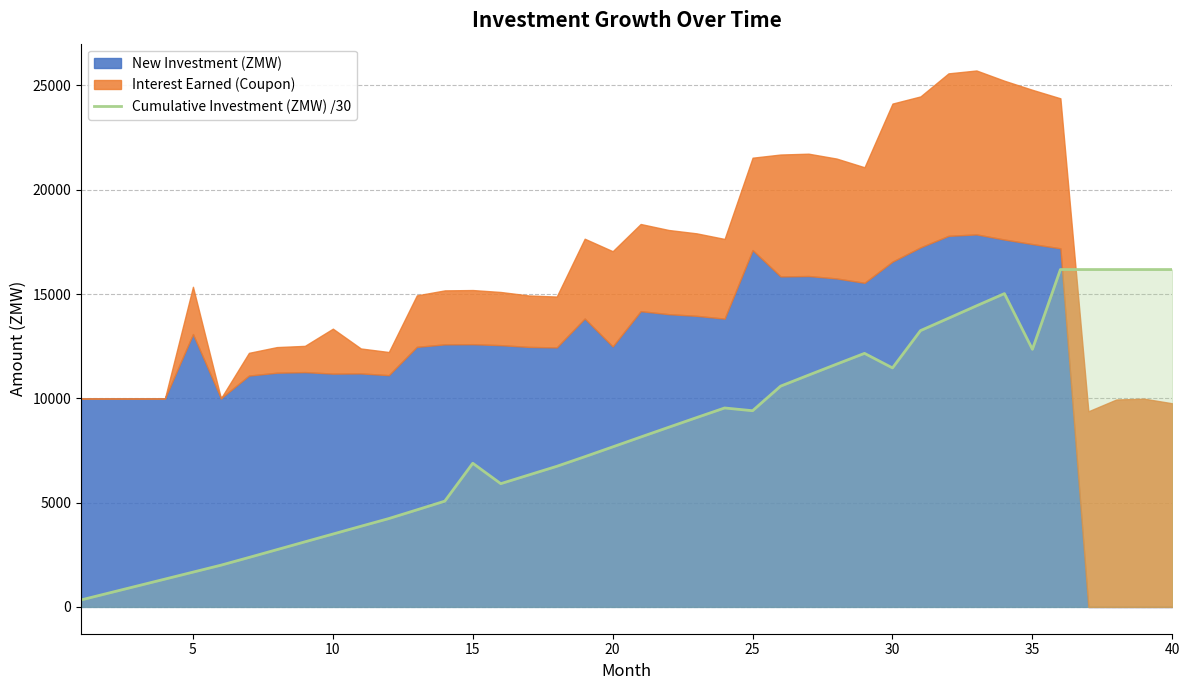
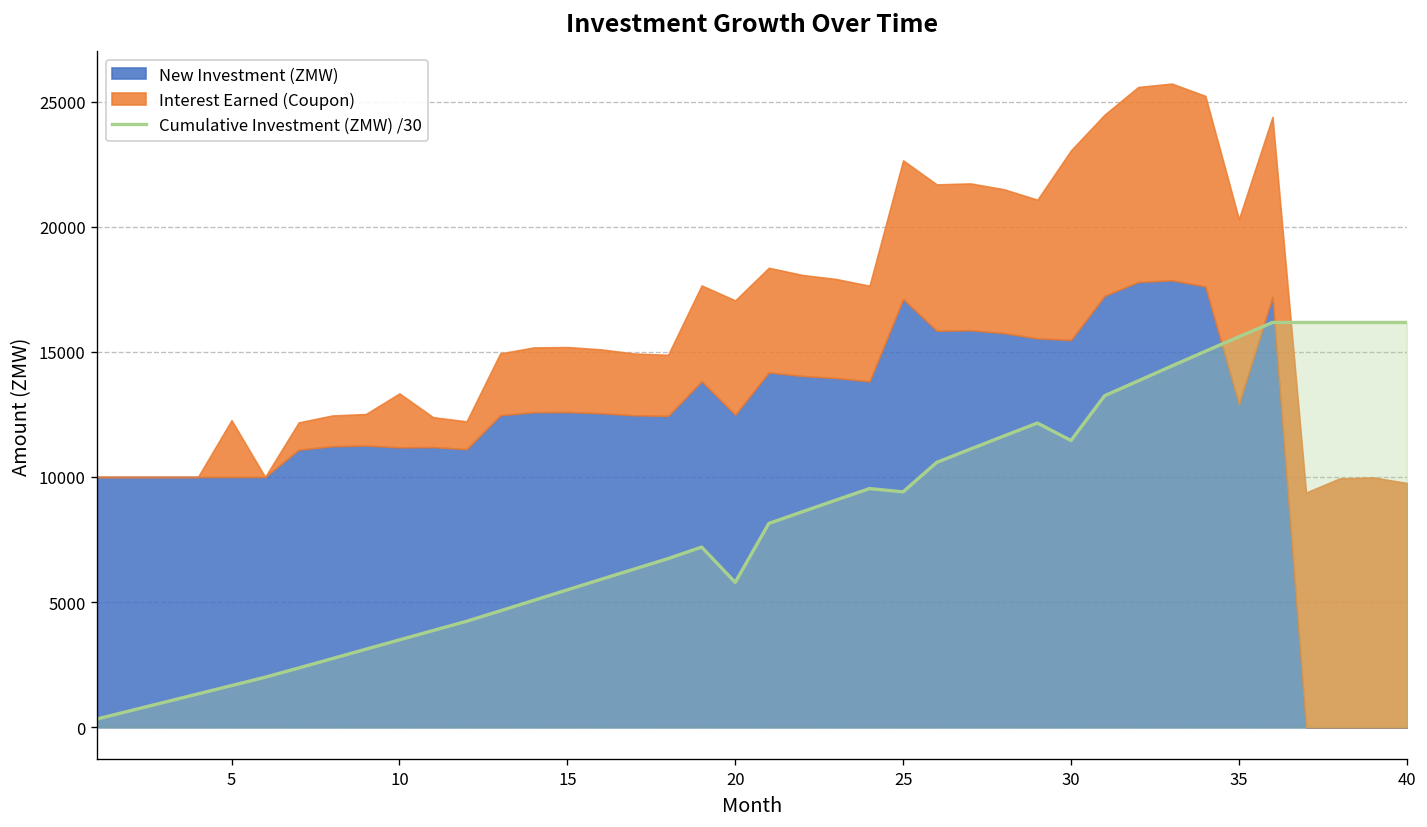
New Investment (ZMW), 5: 13100 -> 10000
Cumulative Investment (ZMW) /30, 15: 6900 -> 5500
Cumulative Investment (ZMW) /30, 20: 7700 -> 5800
Interest Earned (Coupon), 25: 4400 -> 5500
New Investment (ZMW), 30: 16600 -> 15500
Cumulative Investment (ZMW) /30, 35: 12300 -> 15600
New Investment (ZMW), 35: 17400 -> 12900
